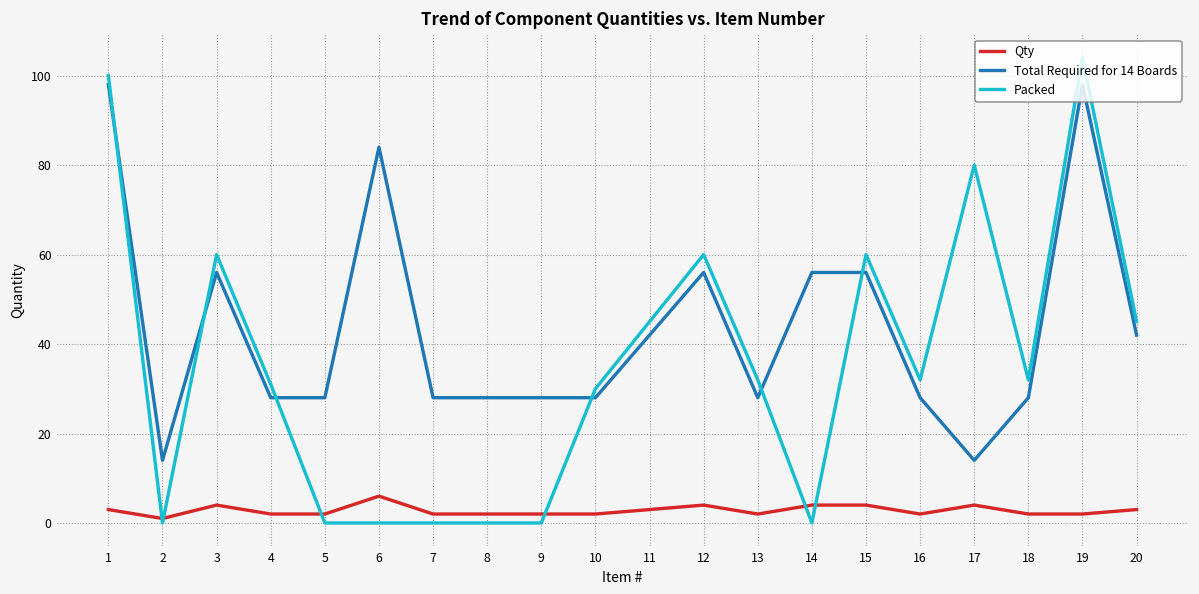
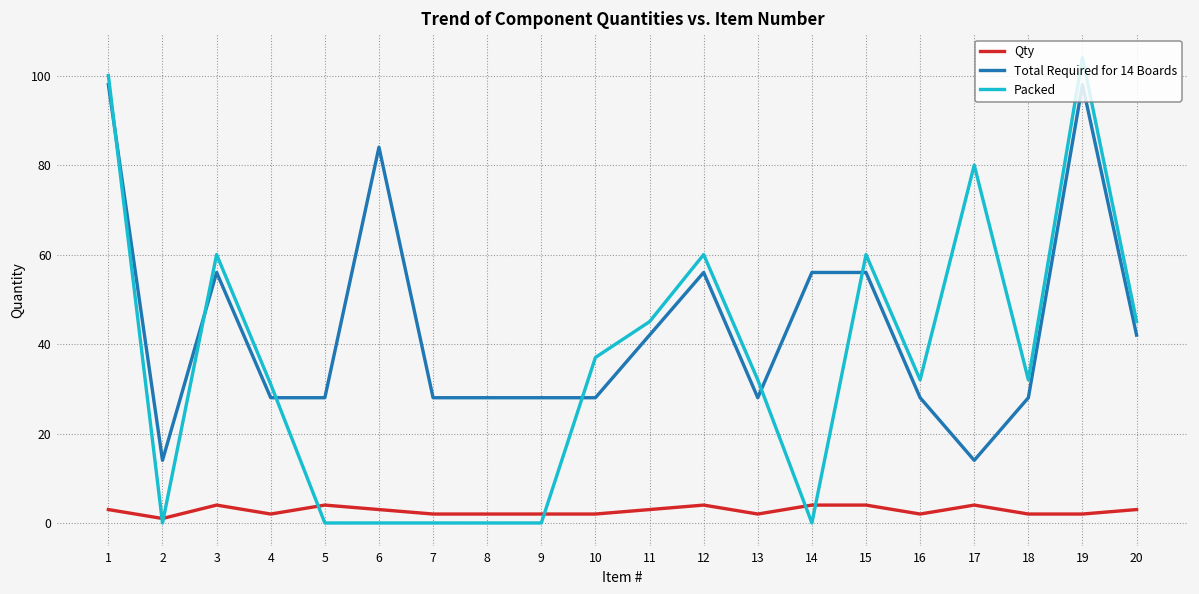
Qty, 5: 2 -> 4
Qty, 6: 6 -> 3
Packed, 10: 30 -> 37
